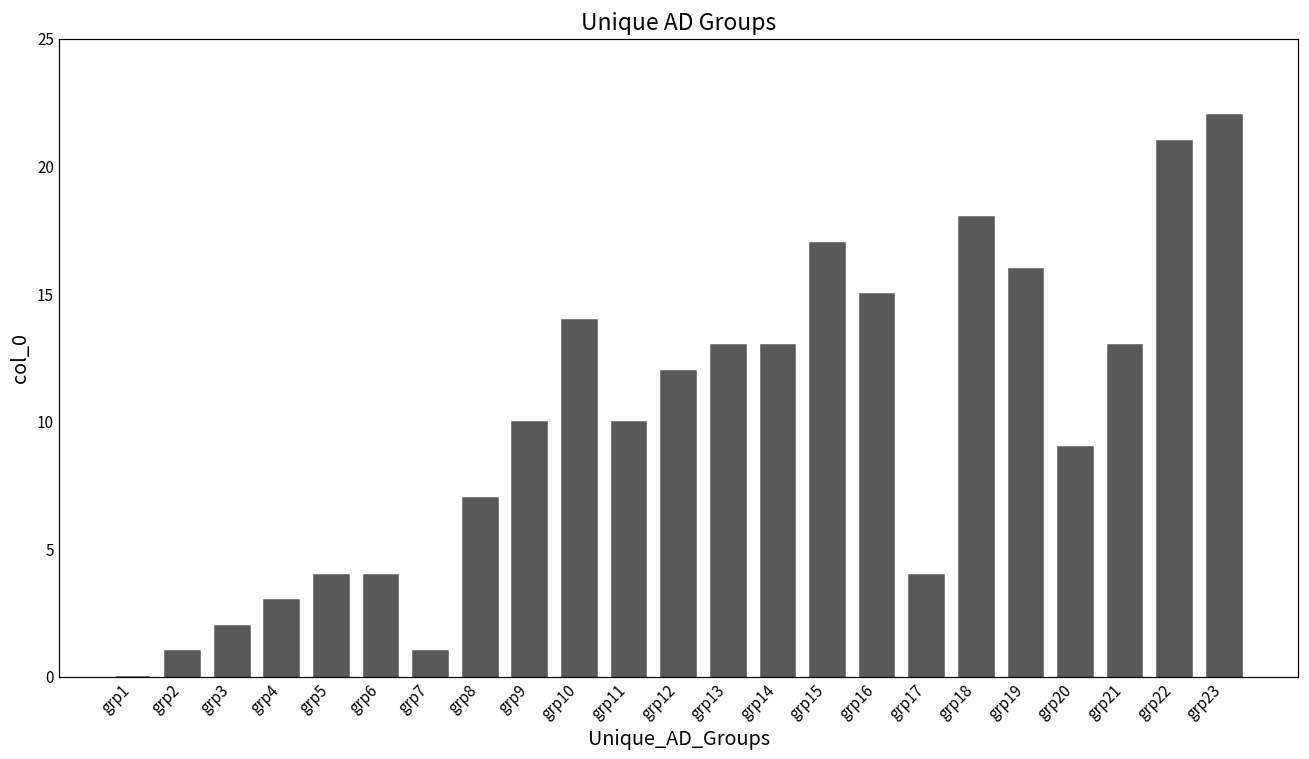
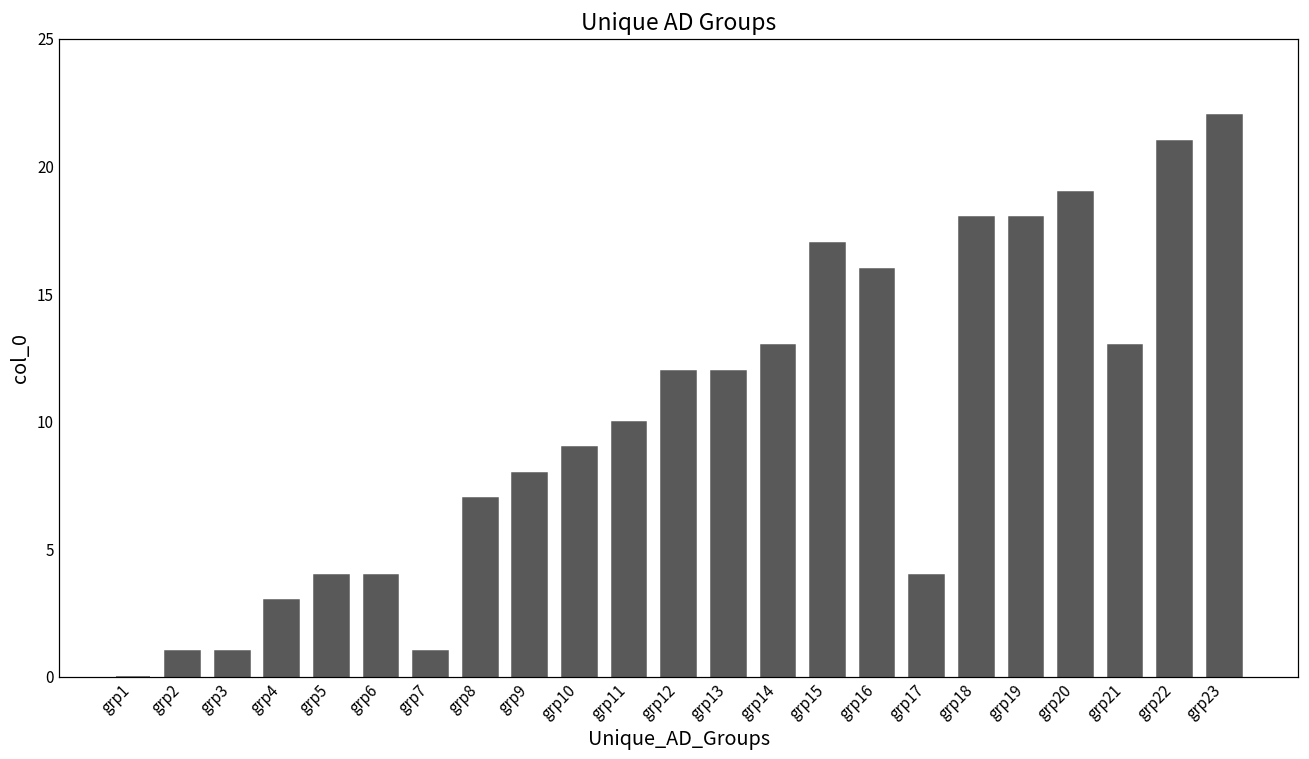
grp3: 2 -> 1
grp9: 10 -> 8
grp10: 14 -> 9
grp13: 13 -> 12
grp16: 15 -> 16
grp19: 16 -> 18
grp20: 9 -> 19
